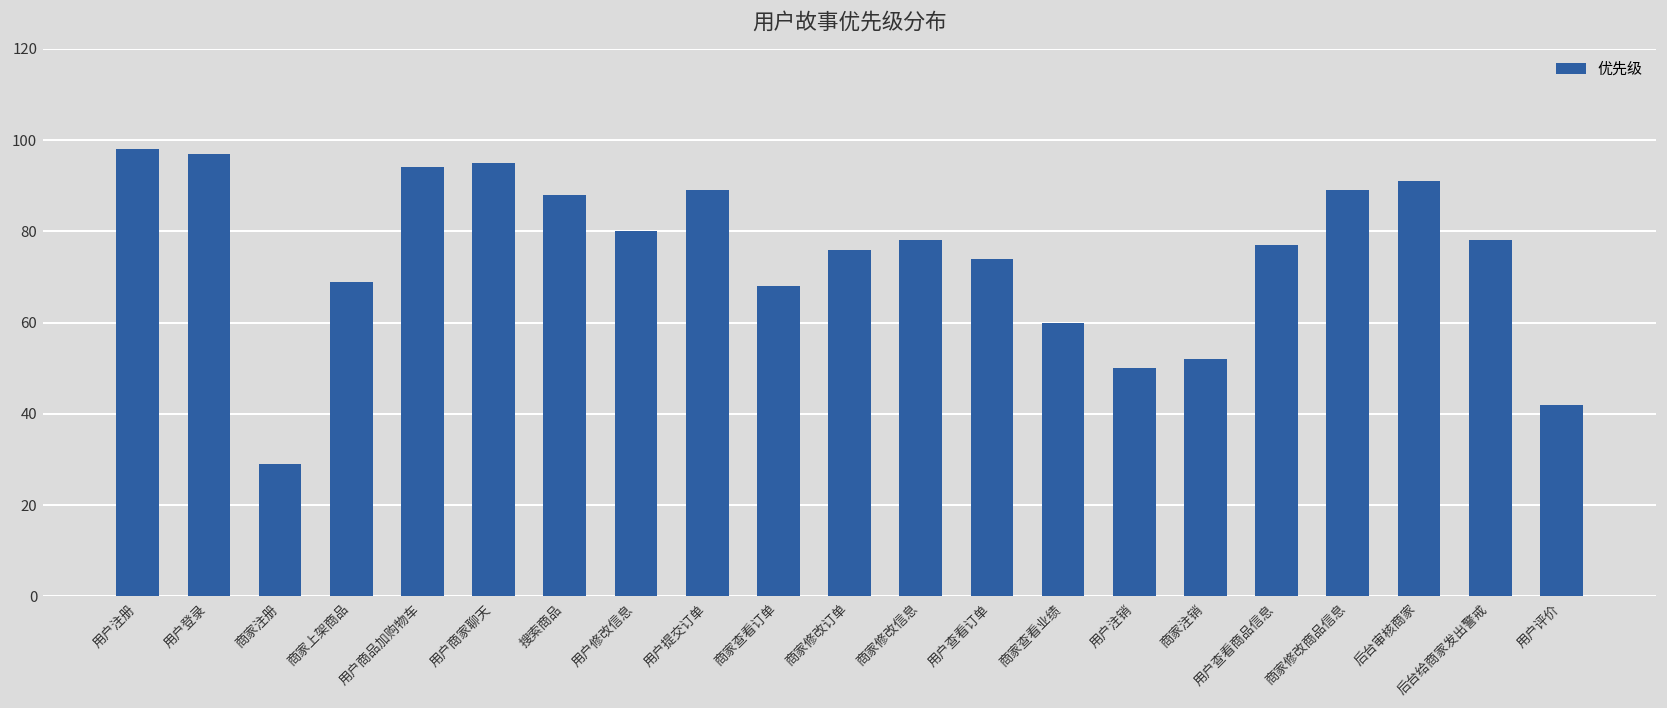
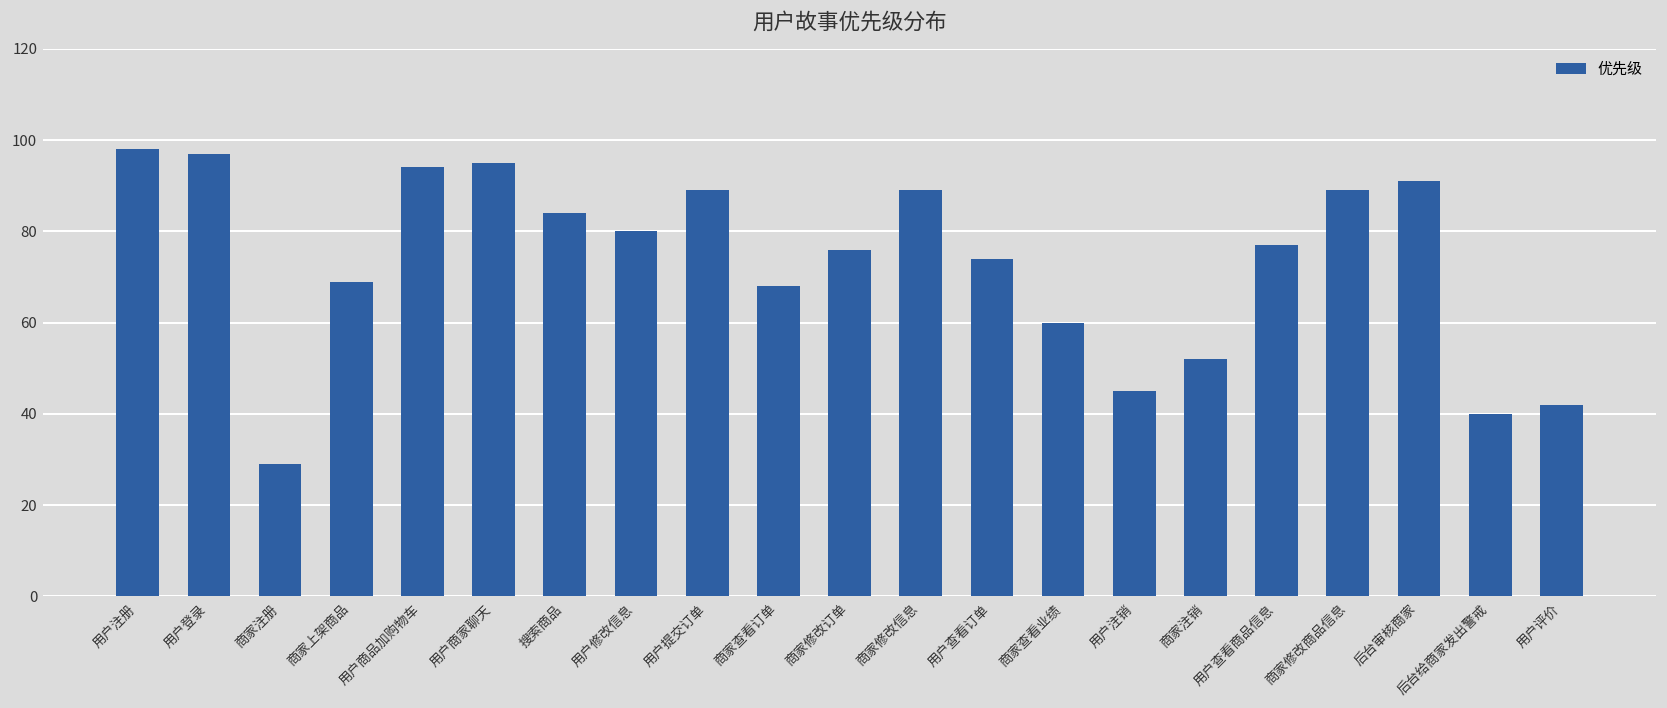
搜索商品: 88 -> 84
商家修改信息: 78 -> 89
用户注销: 50 -> 45
后台给商家发出警戒: 78 -> 40
